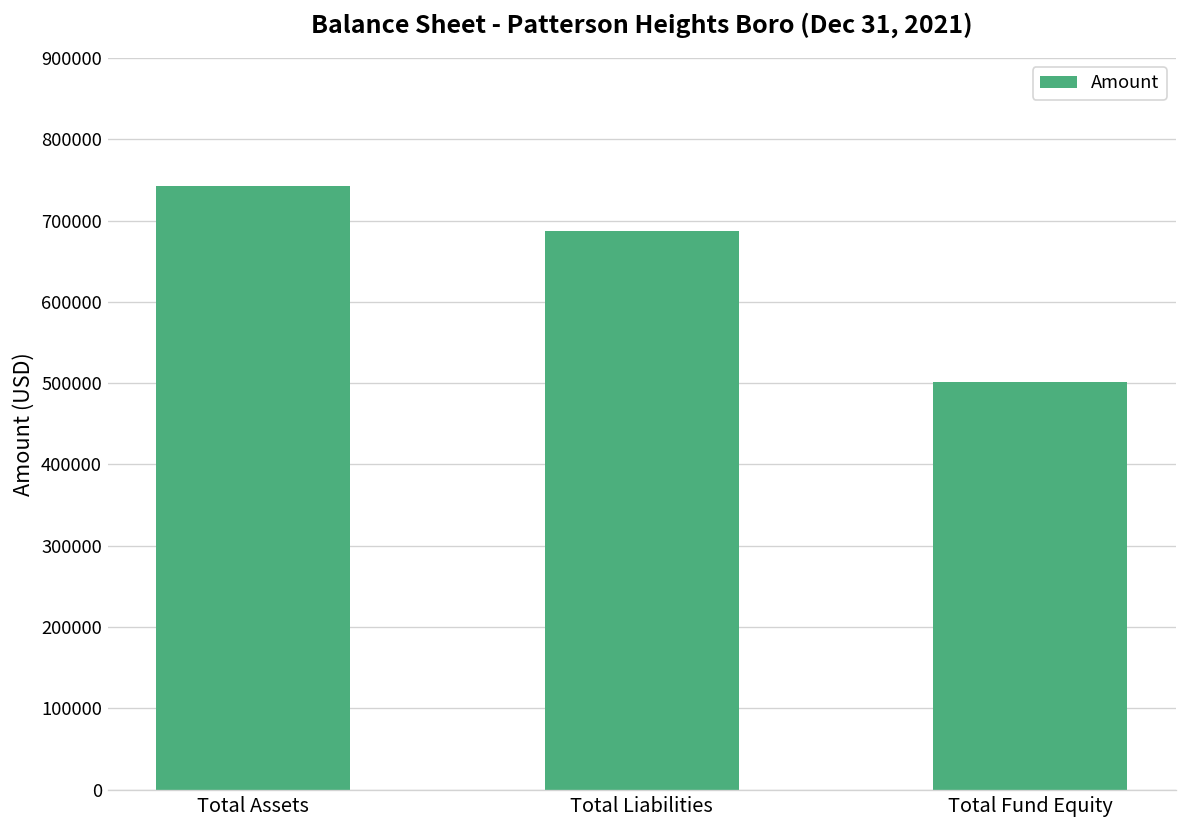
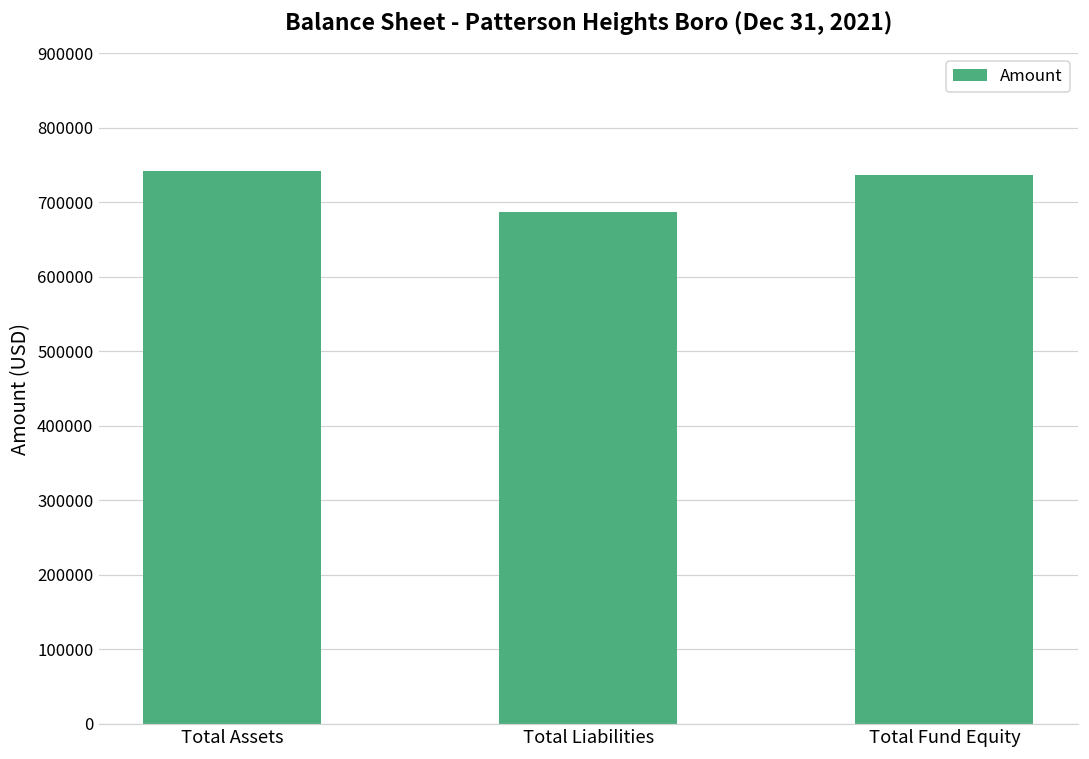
Total Fund Equity: 500000 -> 740000
